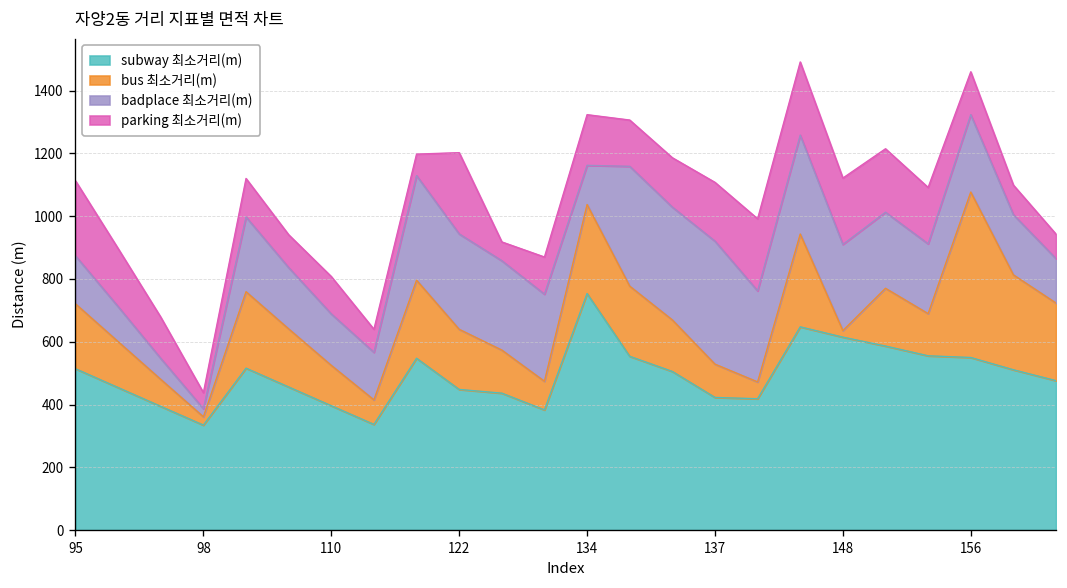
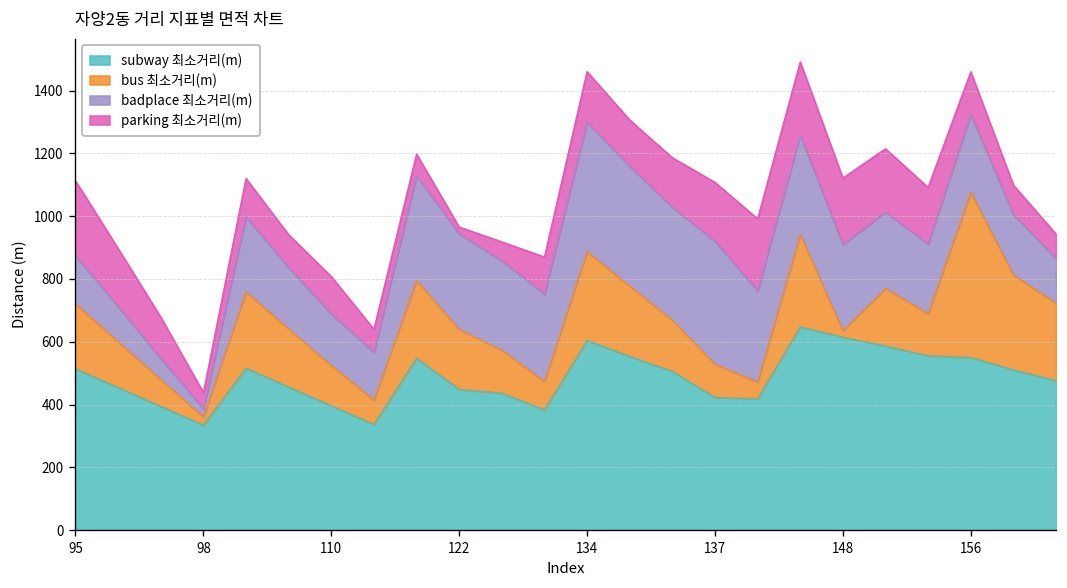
parking 최소거리(m), 122: 260 -> 20
subway 최소거리(m), 134: 750 -> 600
badplace 최소거리(m), 134: 130 -> 410
